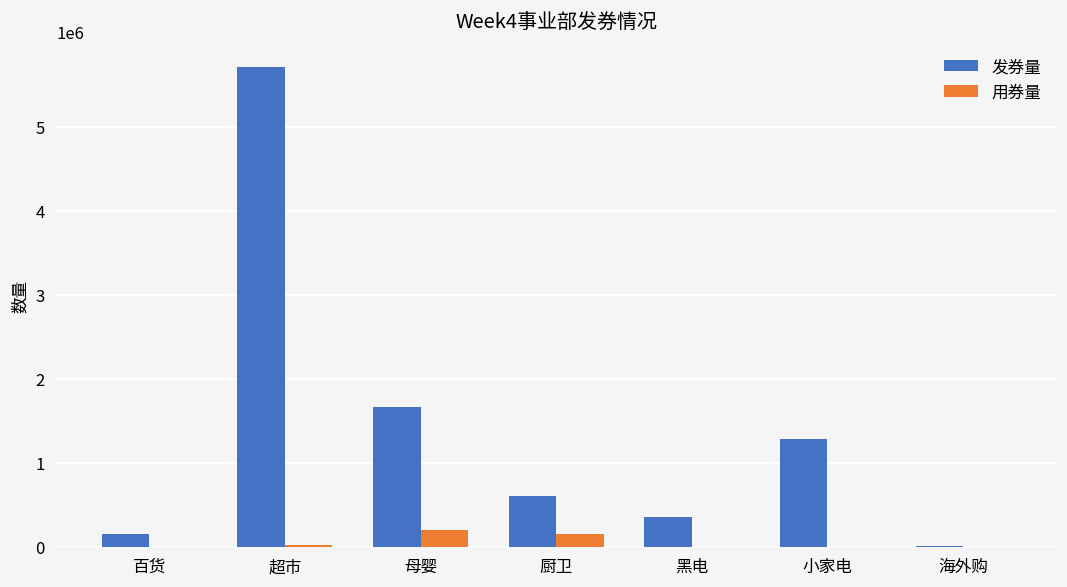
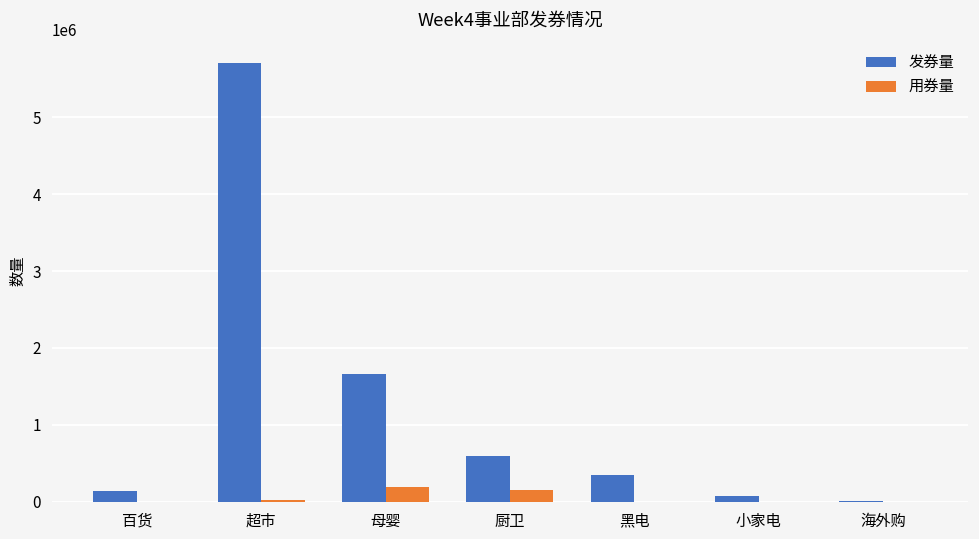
发券量, 小家电: 1300000 -> 100000
